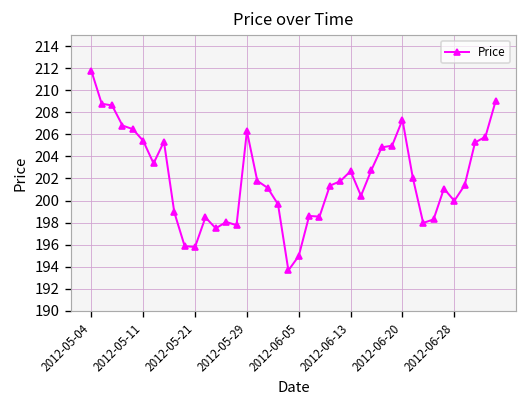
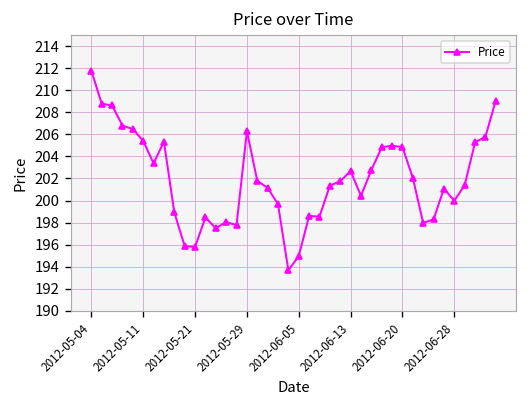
2012-06-20: 207 -> 205
